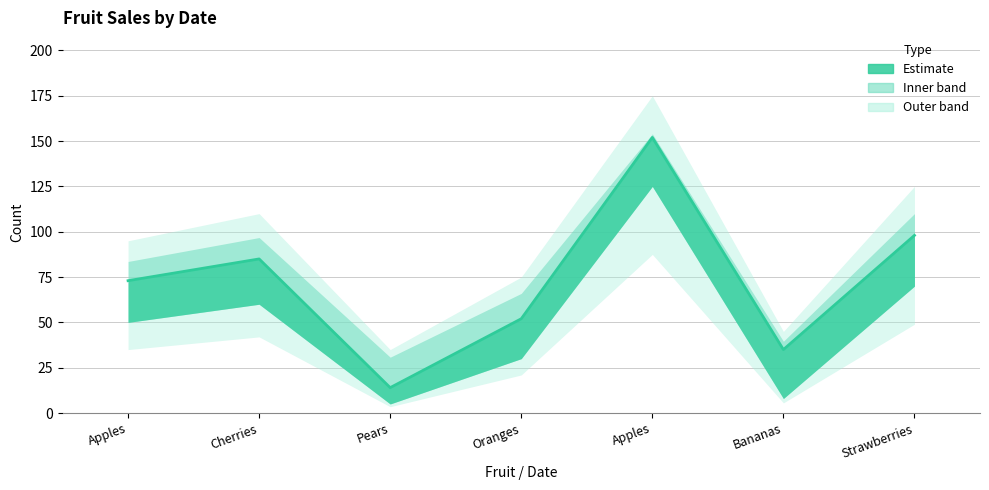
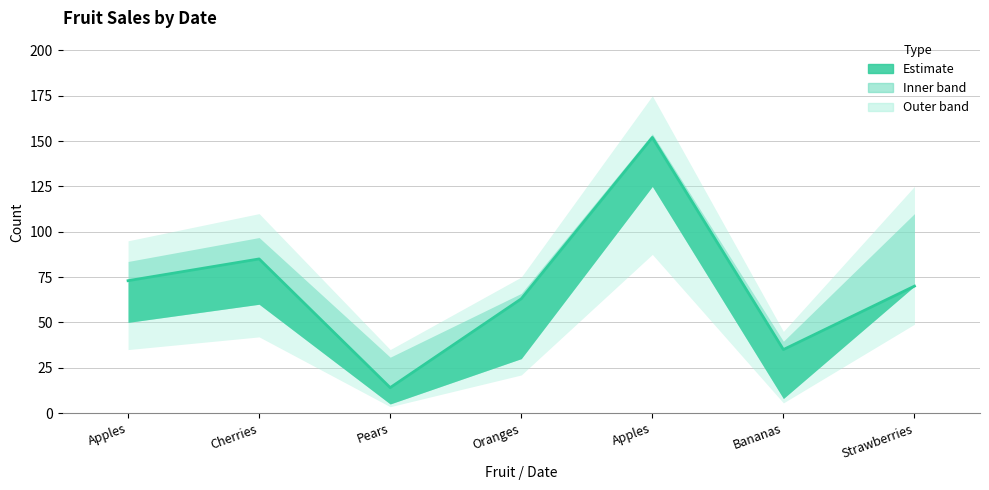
Estimate, Oranges: 52 -> 63
Estimate, Strawberries: 98 -> 70
